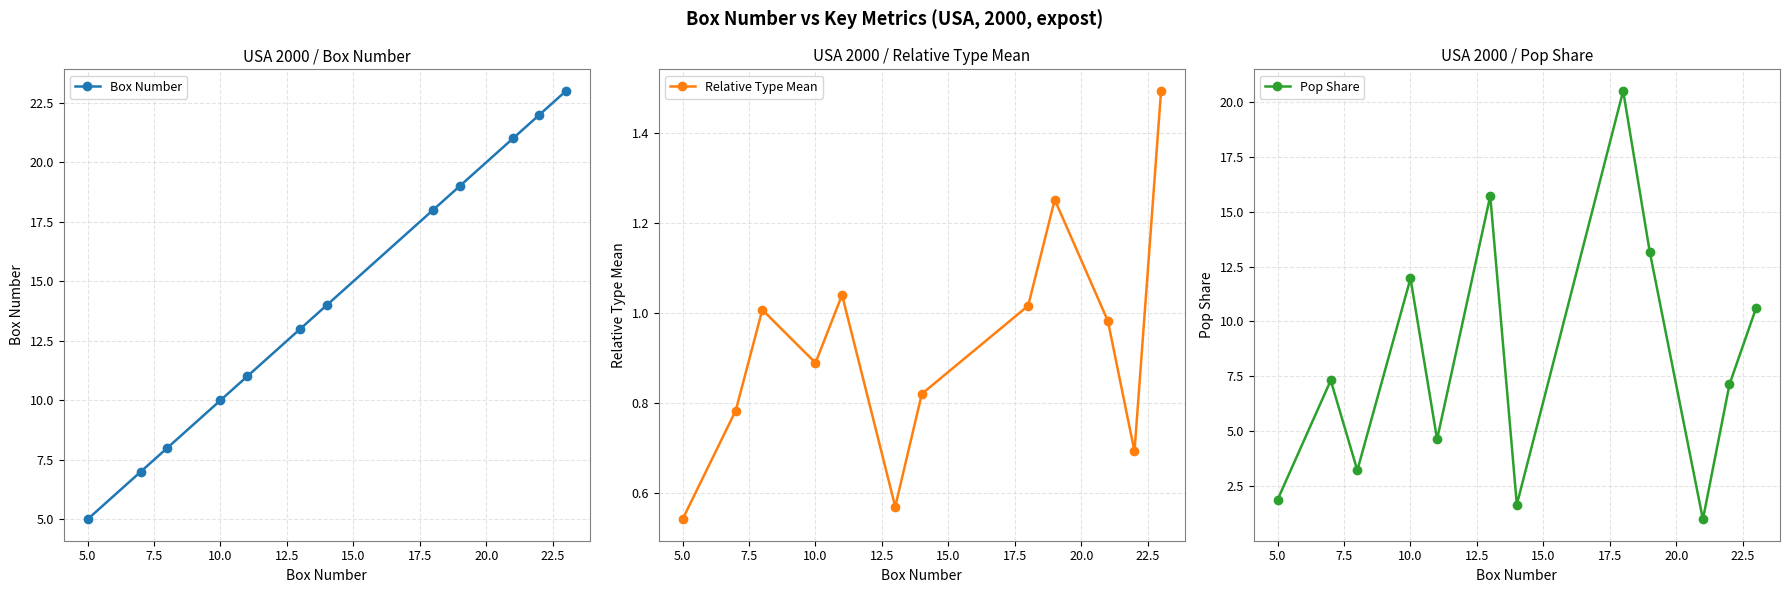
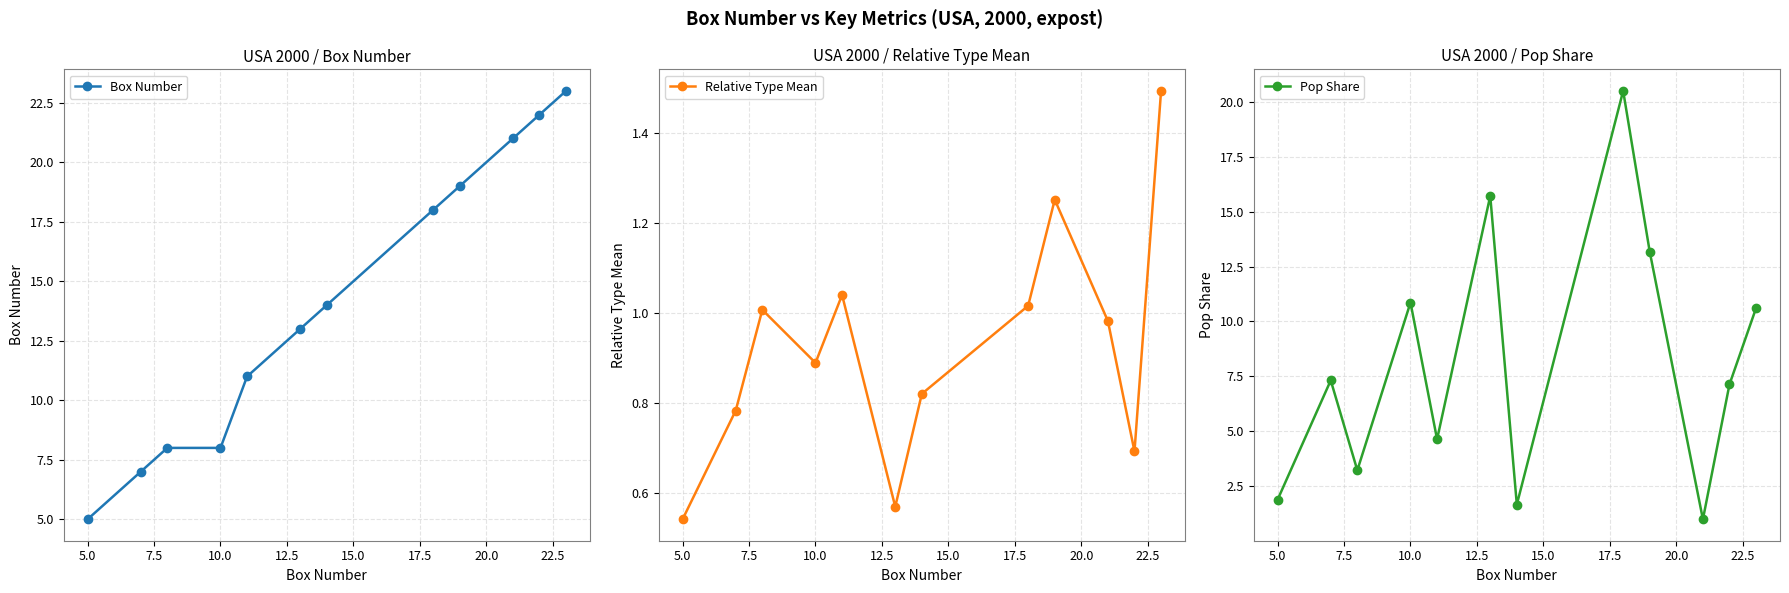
USA 2000 / Box Number, 10.0: 10 -> 8
USA 2000 / Pop Share, 10.0: 12.0 -> 10.9
